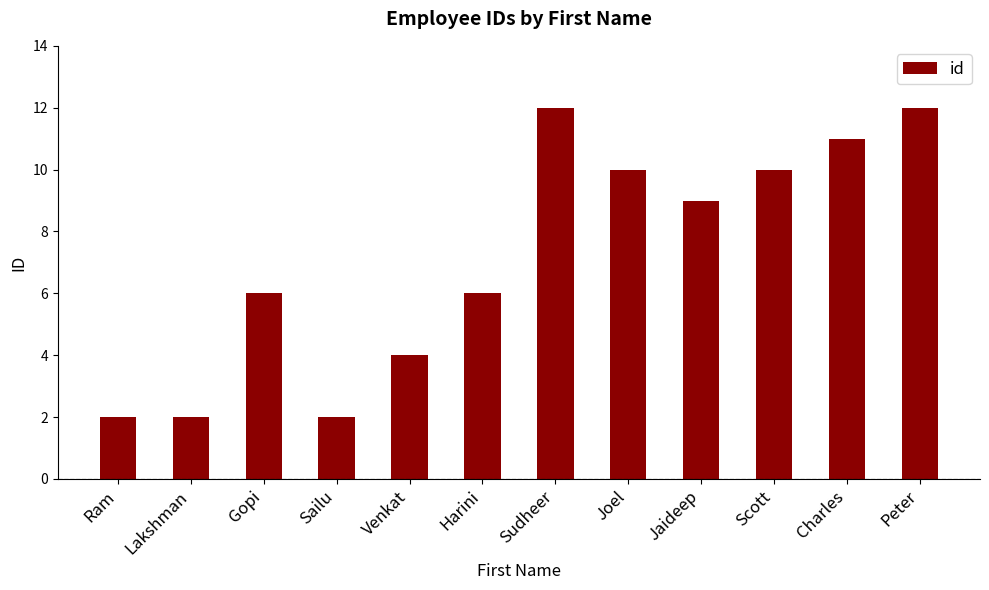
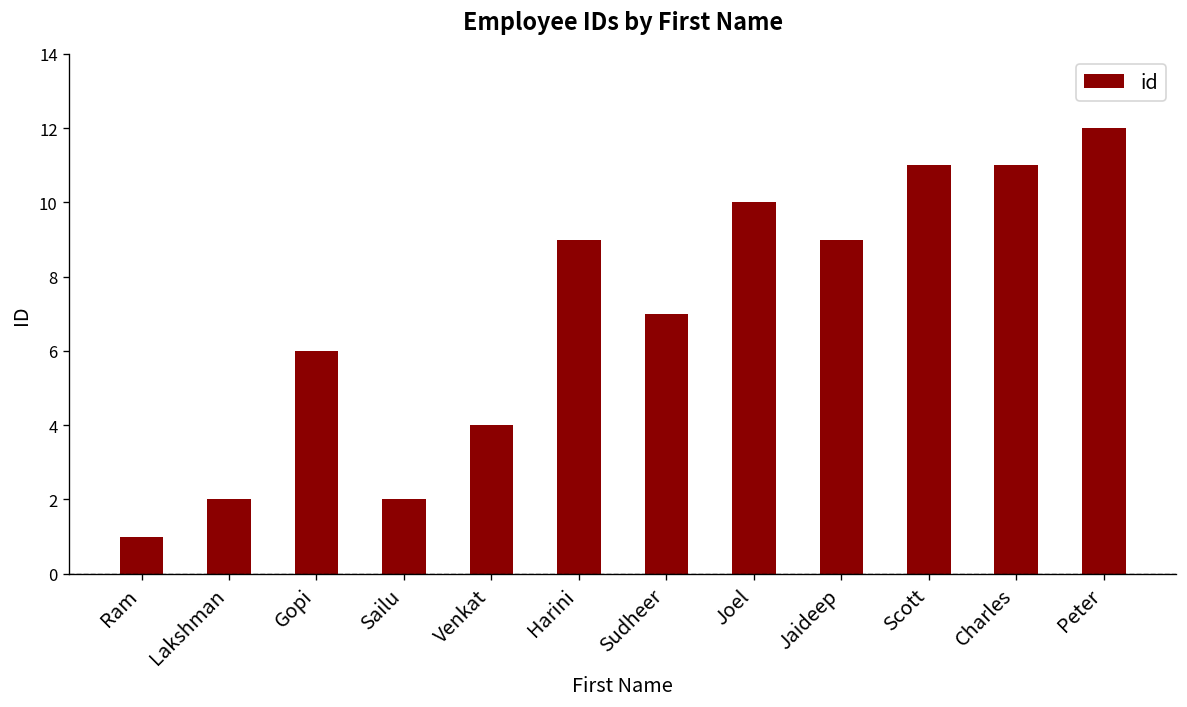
Ram: 2 -> 1
Harini: 6 -> 9
Sudheer: 12 -> 7
Scott: 10 -> 11
